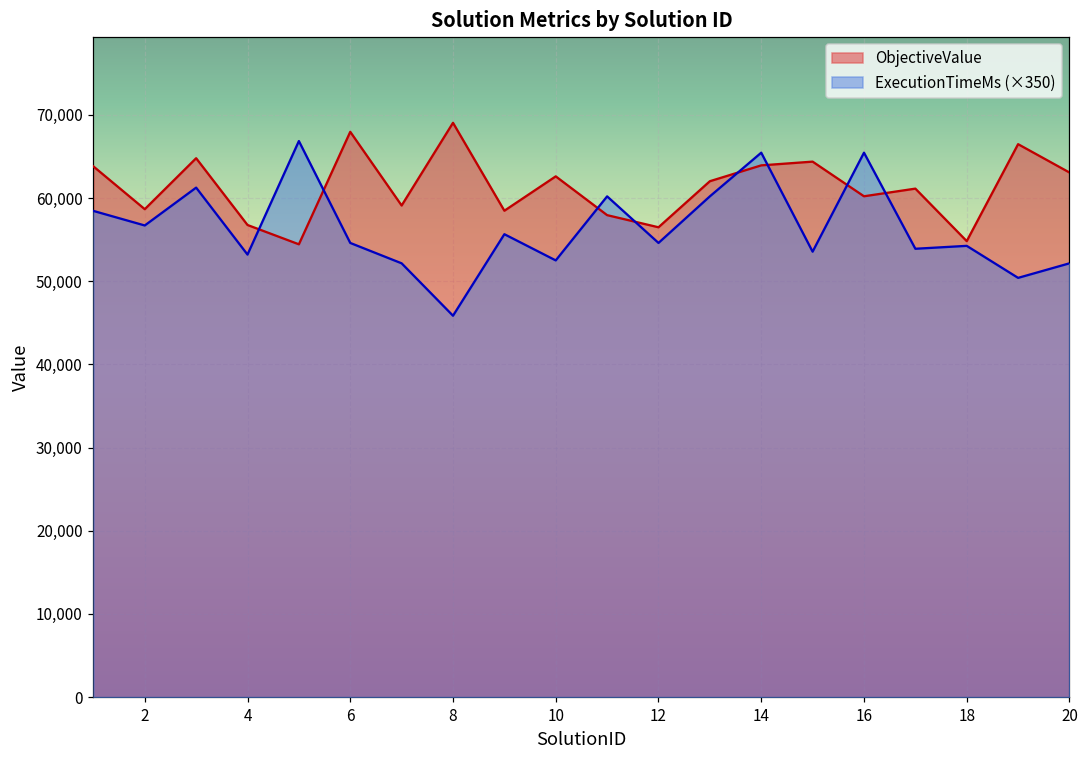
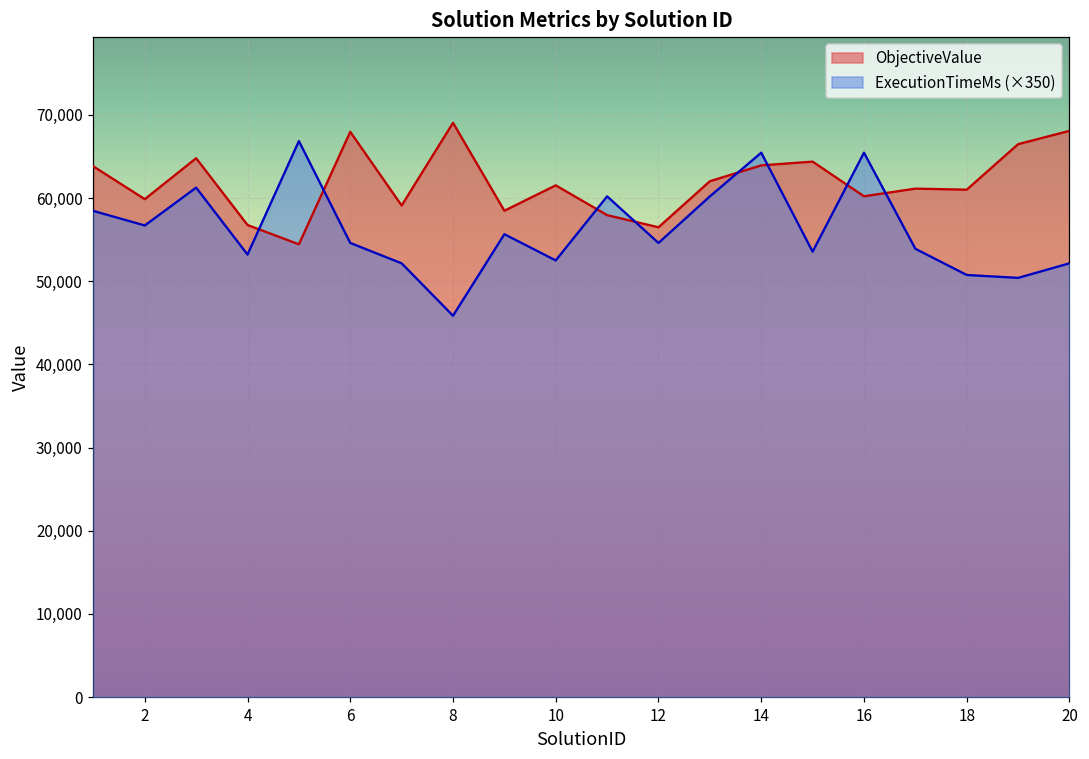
ObjectiveValue, 2: 59,000 -> 60,000
ObjectiveValue, 10: 63,000 -> 62,000
ObjectiveValue, 18: 55,000 -> 61,000
ExecutionTimeMs (×350), 18: 54,000 -> 51,000
ObjectiveValue, 20: 63,000 -> 68,000
